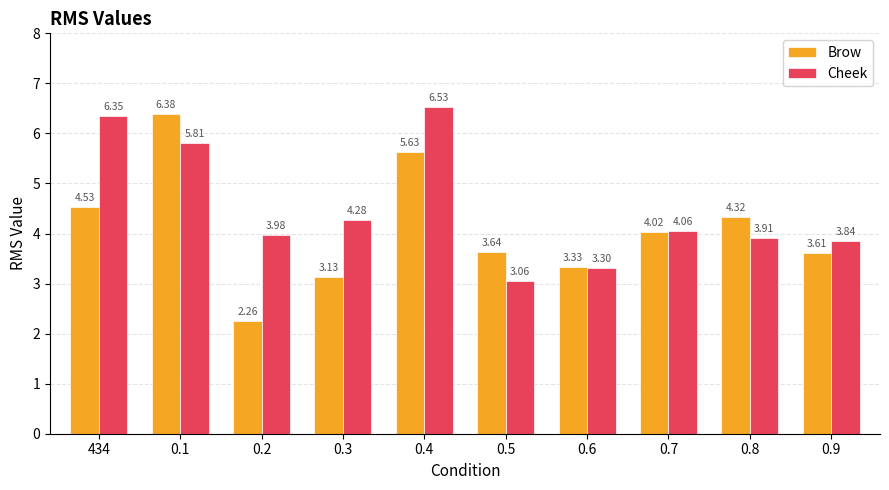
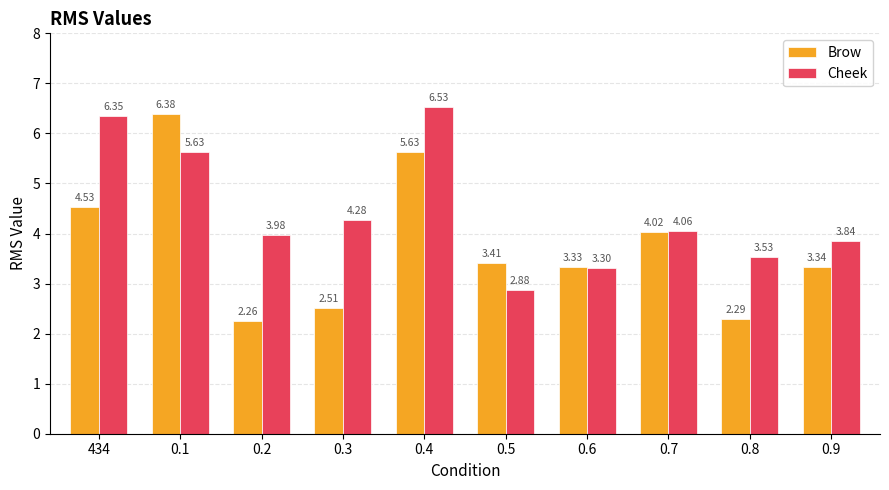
Cheek, 0.1: 5.81 -> 5.63
Brow, 0.3: 3.13 -> 2.51
Brow, 0.5: 3.64 -> 3.41
Cheek, 0.5: 3.06 -> 2.88
Brow, 0.8: 4.32 -> 2.29
Cheek, 0.8: 3.91 -> 3.53
Brow, 0.9: 3.61 -> 3.34
